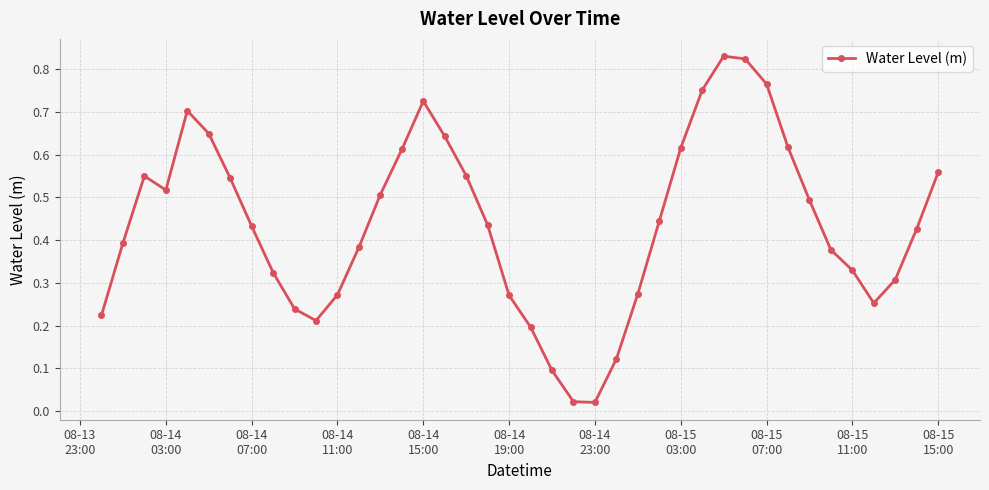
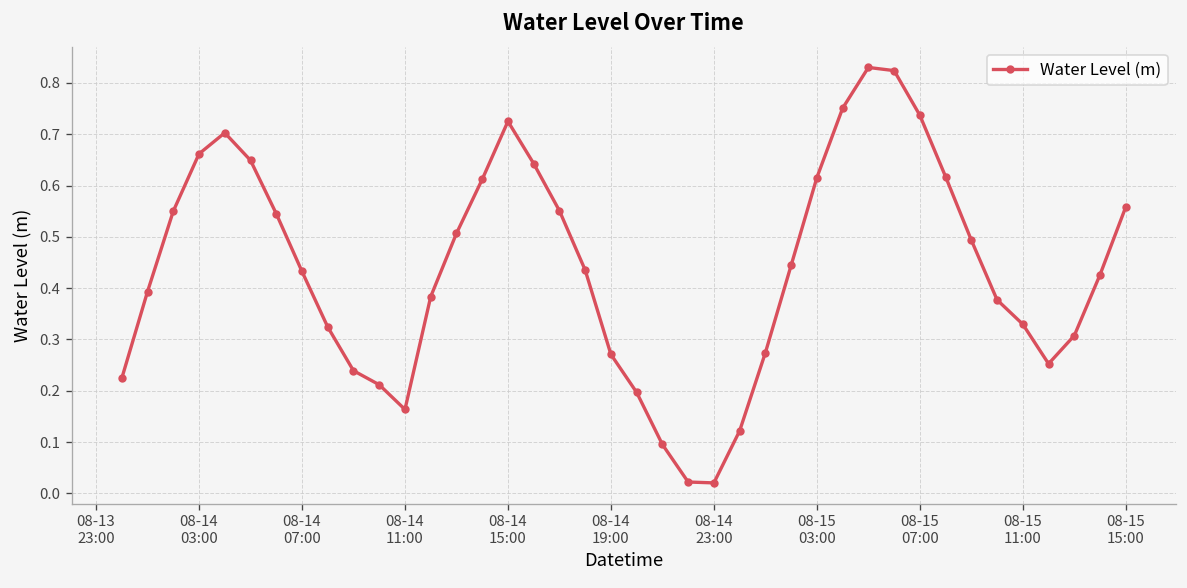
08-14 03:00: 0.52 -> 0.66
08-14 11:00: 0.27 -> 0.16
08-15 07:00: 0.77 -> 0.74
